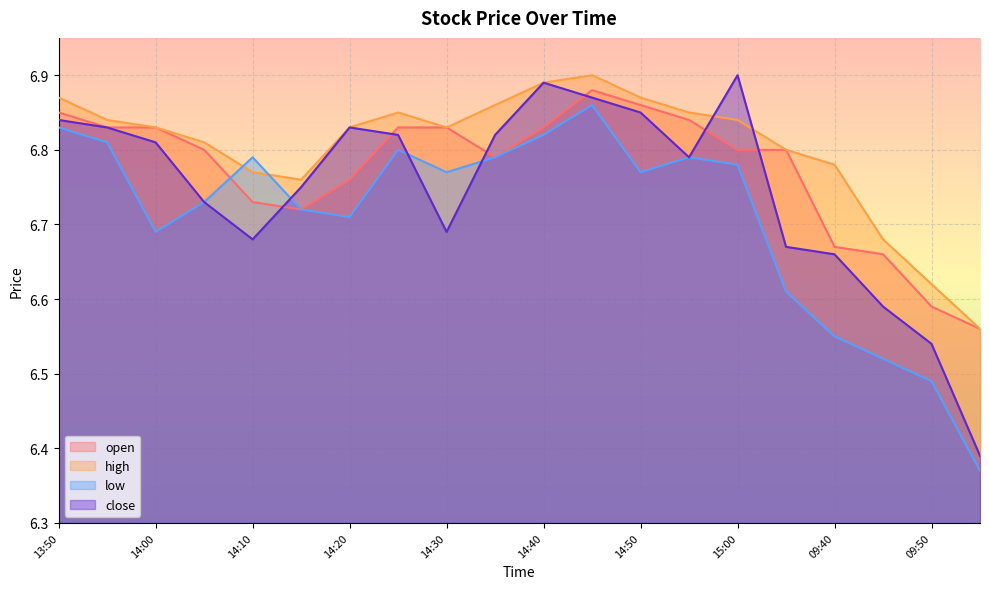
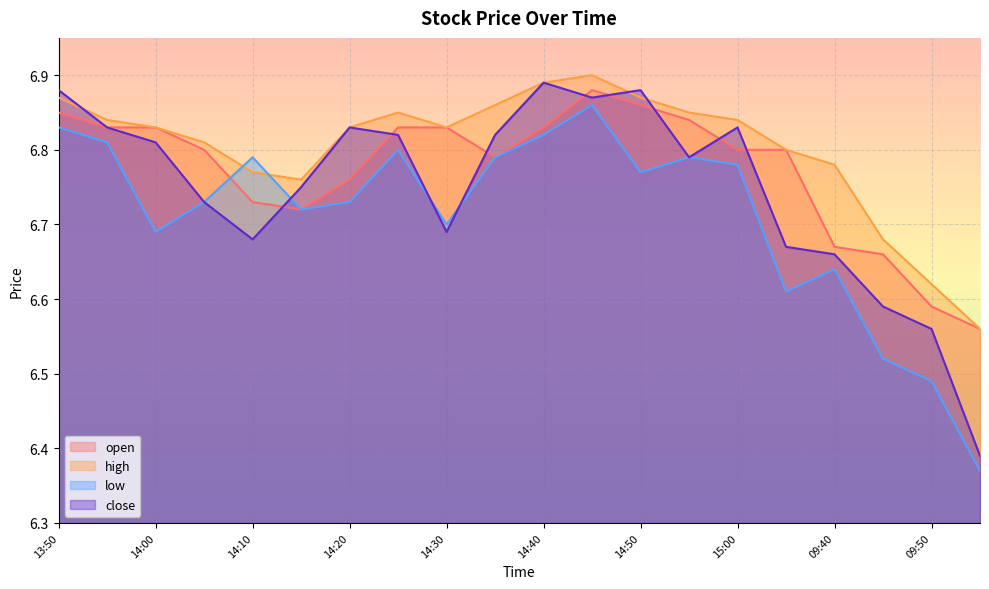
close, 13:50: 6.84 -> 6.88
low, 14:20: 6.71 -> 6.73
low, 14:30: 6.77 -> 6.70
close, 14:50: 6.85 -> 6.88
close, 15:00: 6.90 -> 6.83
low, 09:40: 6.55 -> 6.64
close, 09:50: 6.54 -> 6.56
